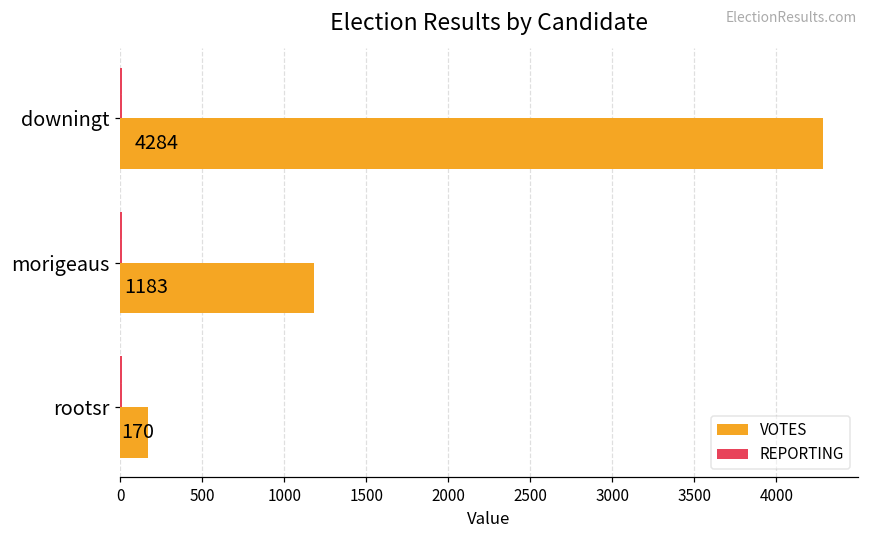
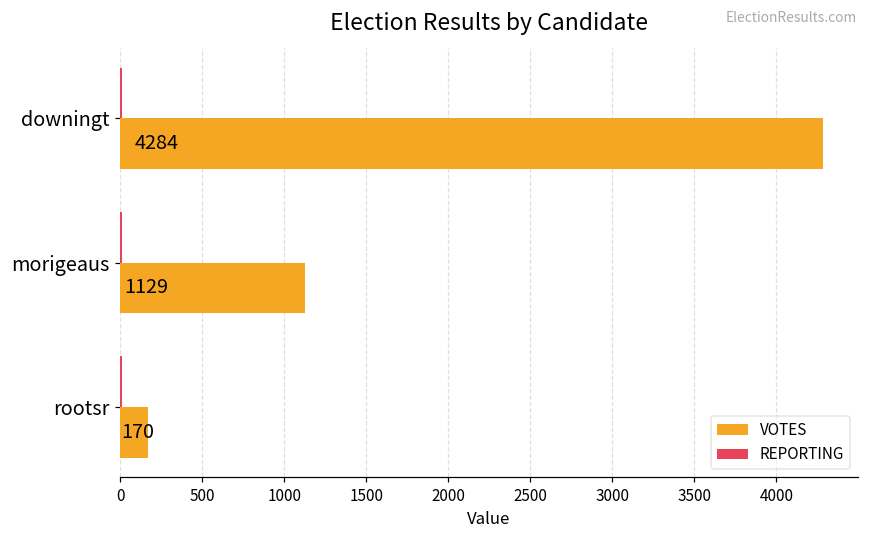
VOTES, morigeaus: 1183 -> 1129
